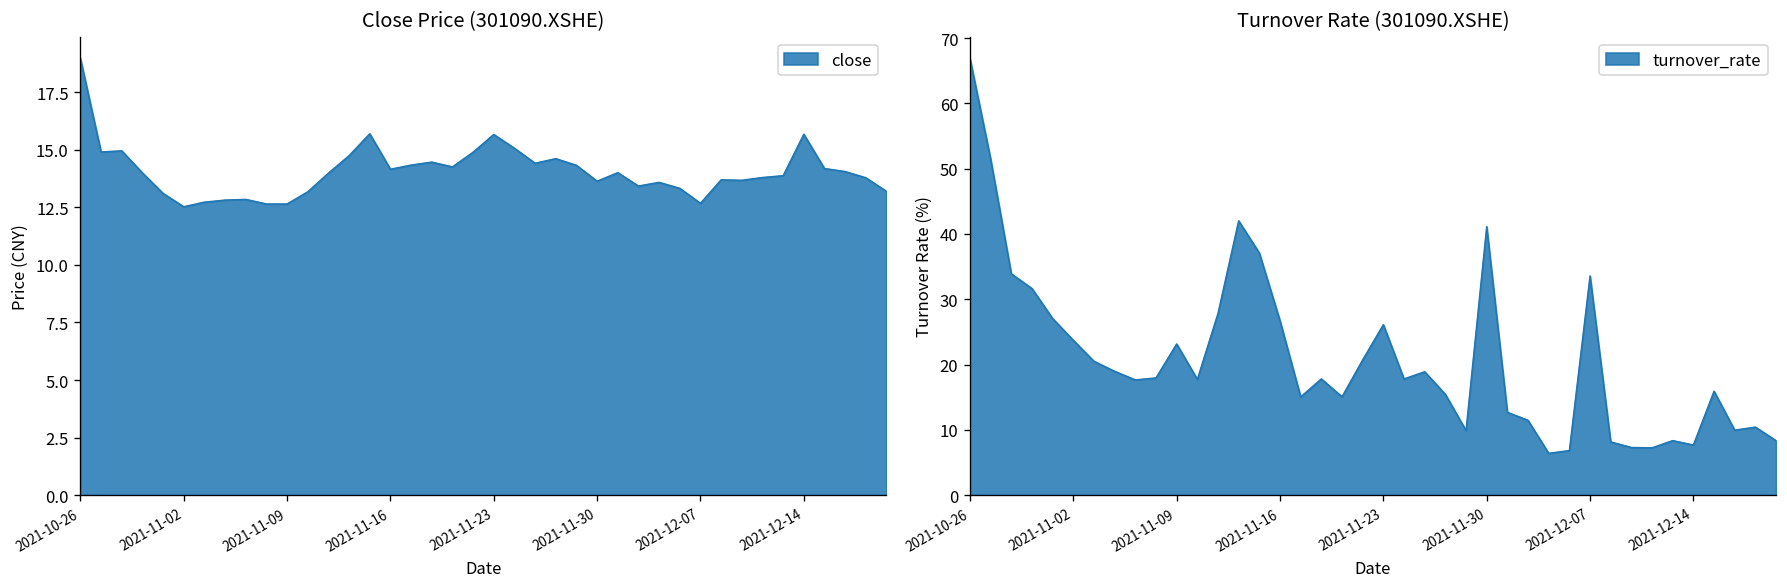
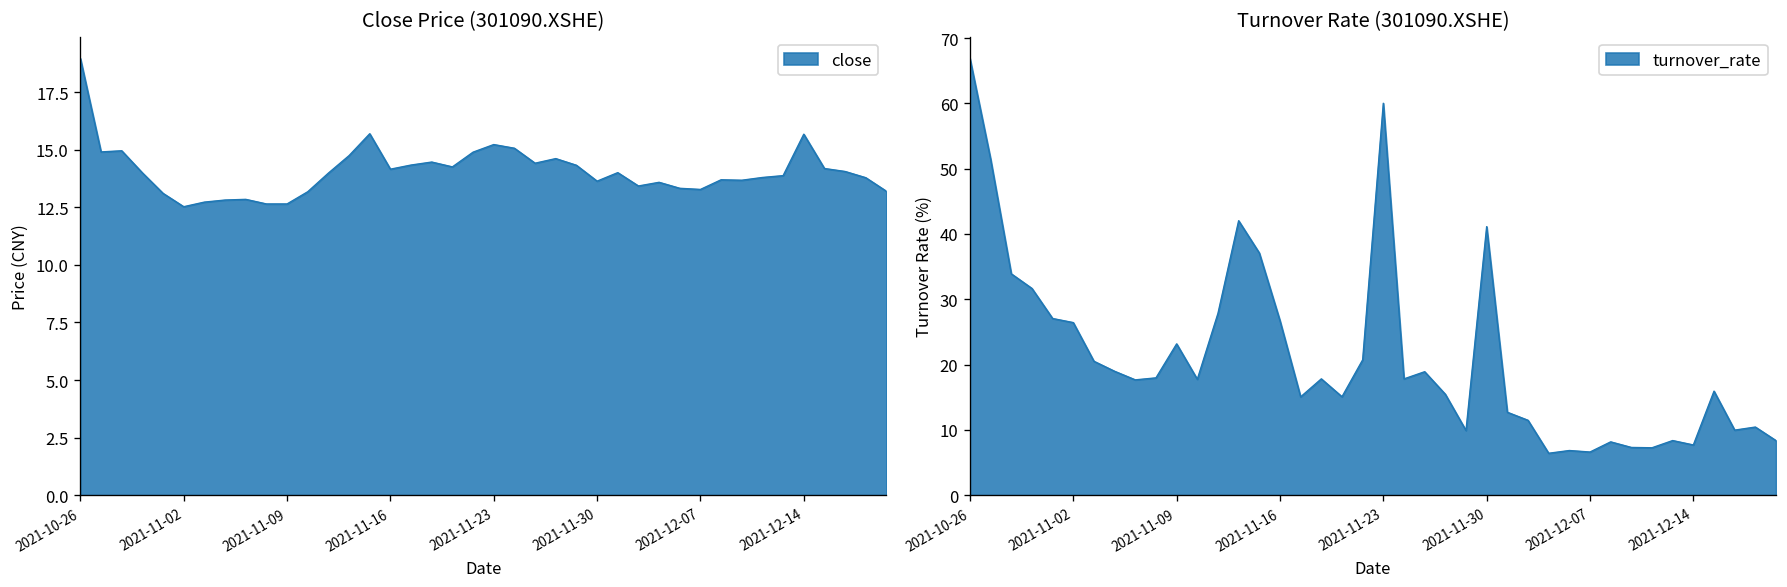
Close Price (301090.XSHE), 2021-11-23: 15.7 -> 15.2
Close Price (301090.XSHE), 2021-12-07: 12.7 -> 13.3
Turnover Rate (301090.XSHE), 2021-11-02: 24 -> 26
Turnover Rate (301090.XSHE), 2021-11-23: 26 -> 60
Turnover Rate (301090.XSHE), 2021-12-07: 34 -> 7
